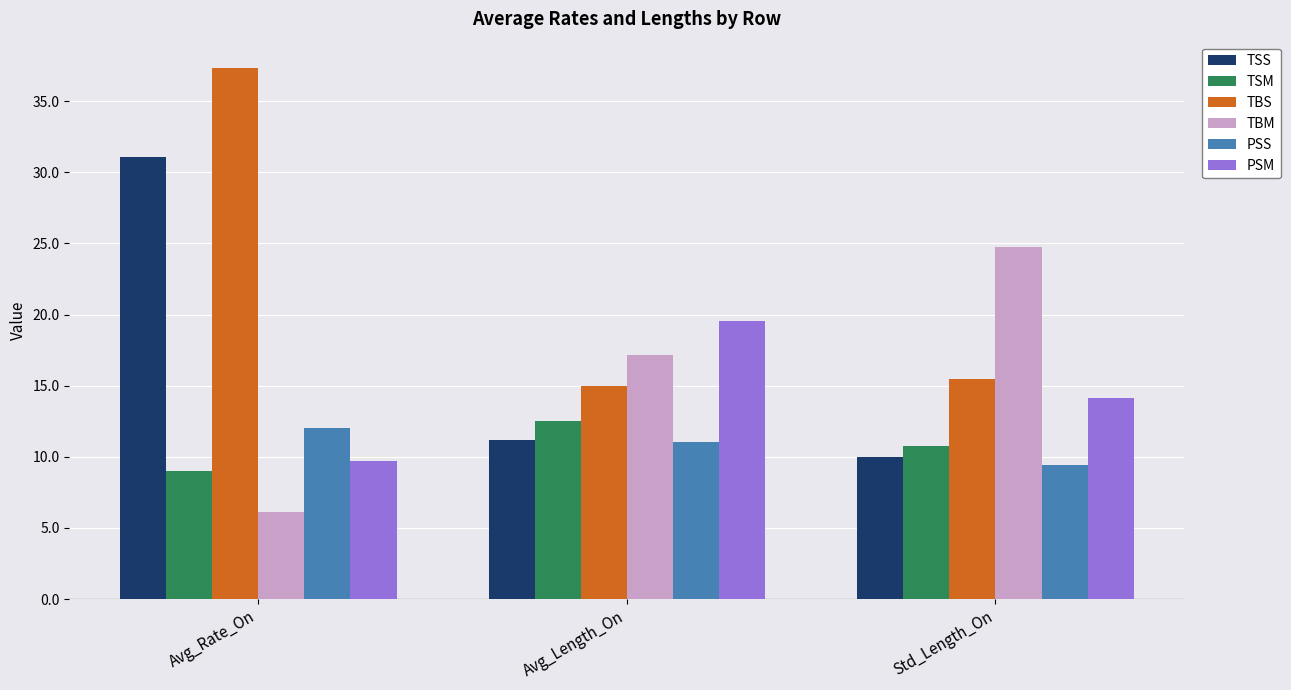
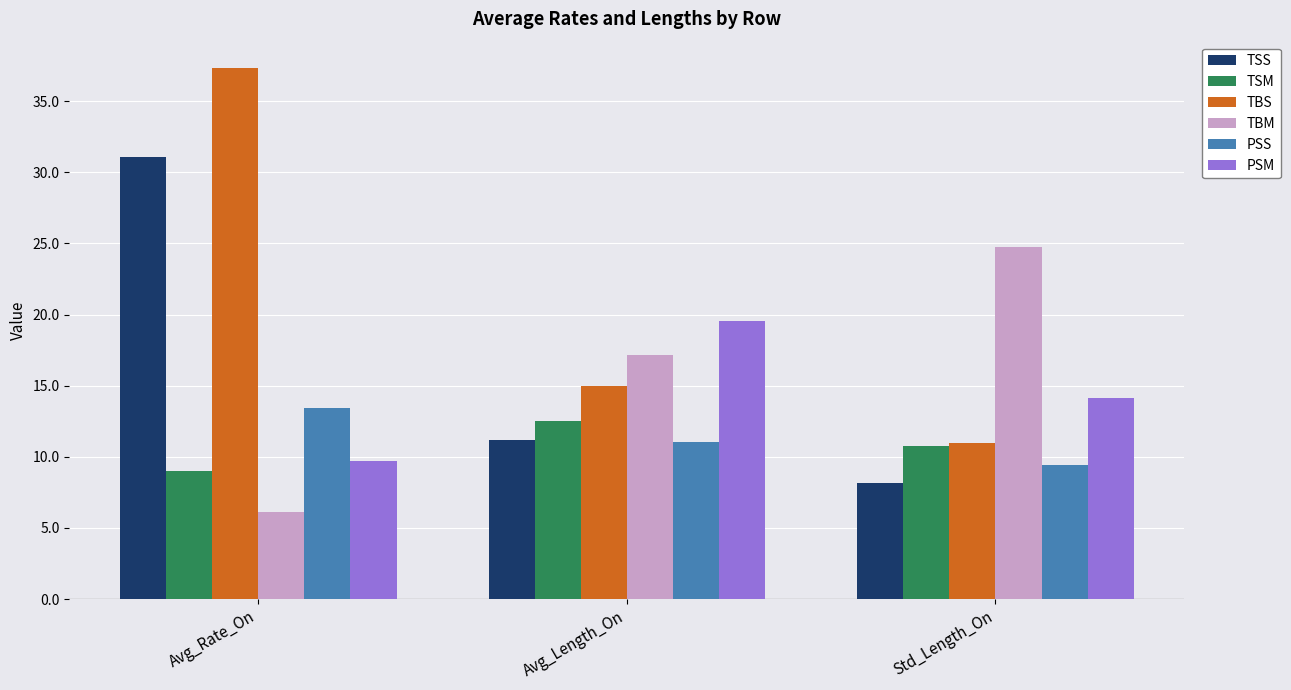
PSS, Avg_Rate_On: 12.1 -> 13.4
TSS, Std_Length_On: 10.0 -> 8.2
TBS, Std_Length_On: 15.5 -> 10.9
